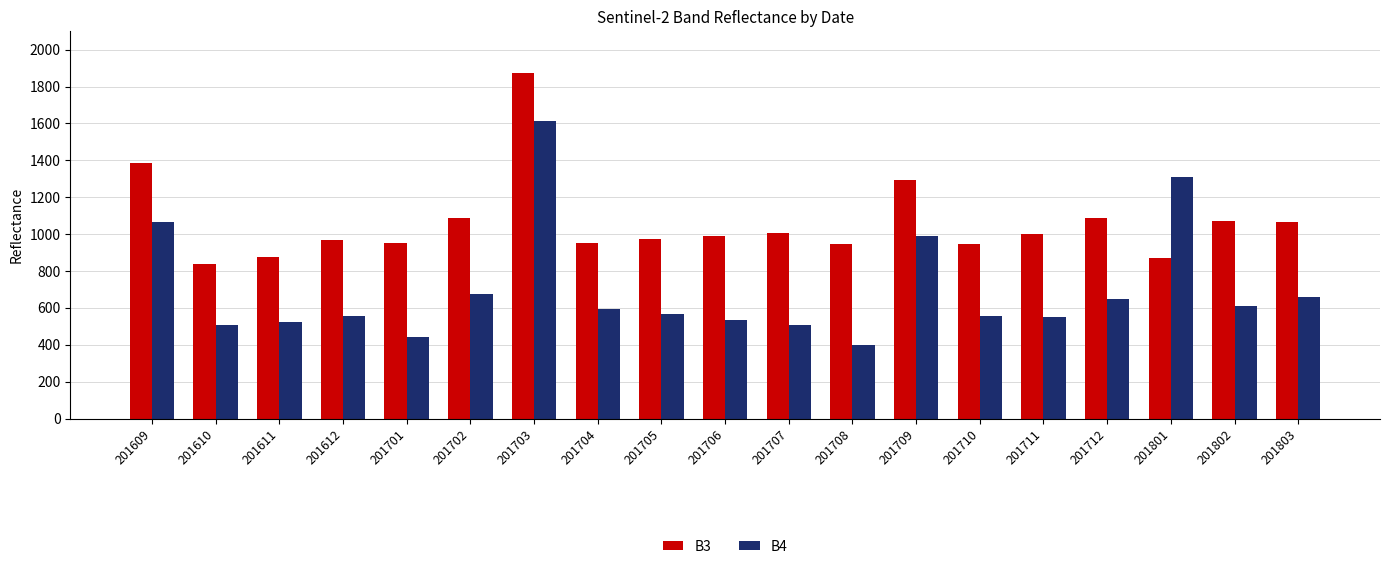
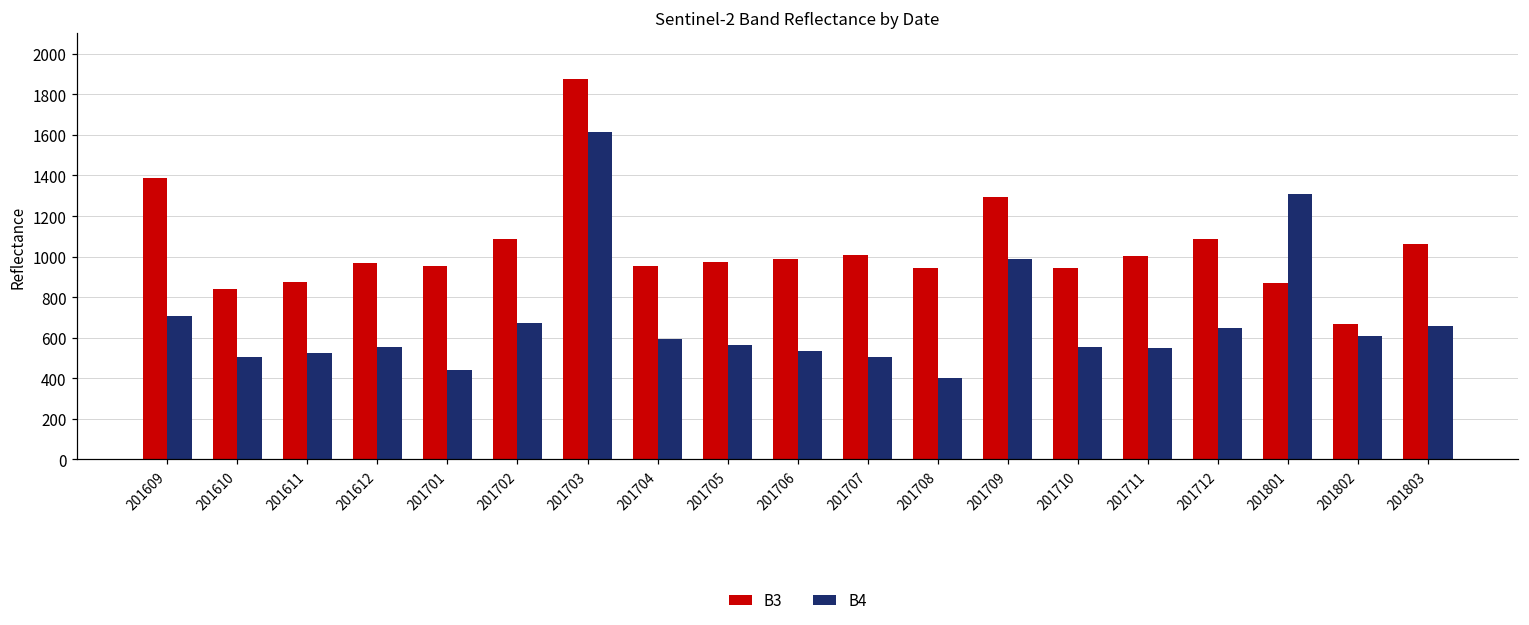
B4, 201609: 1060 -> 710
B3, 201802: 1070 -> 670
